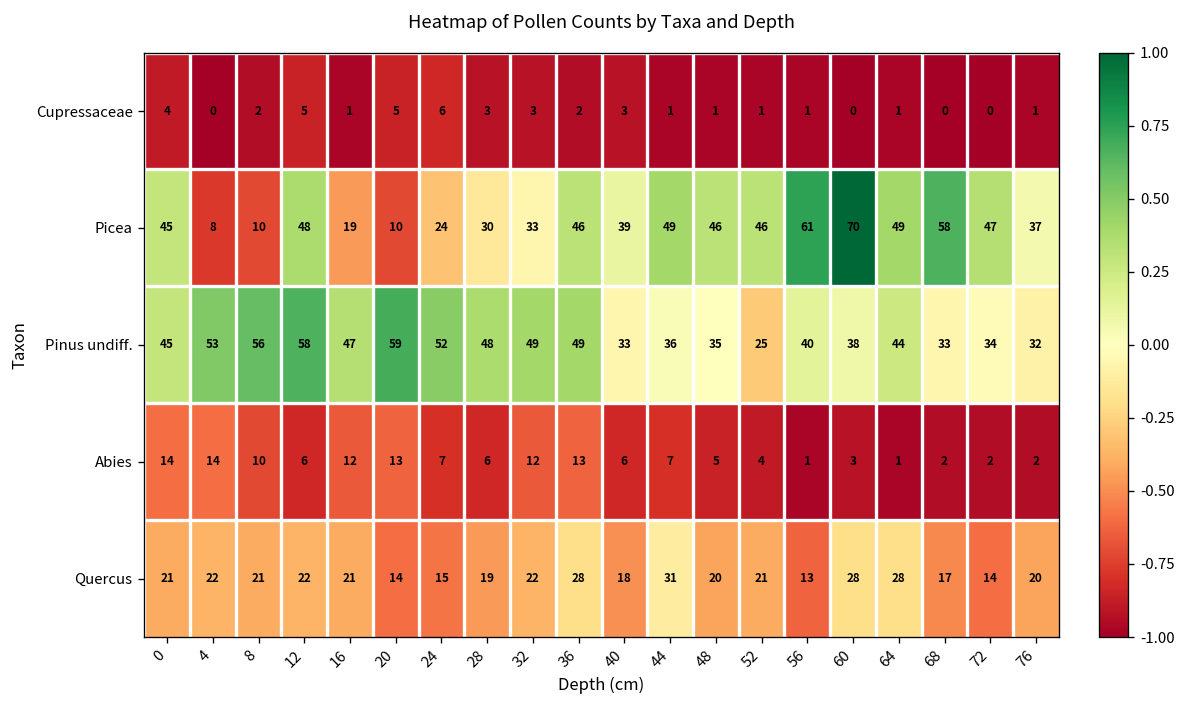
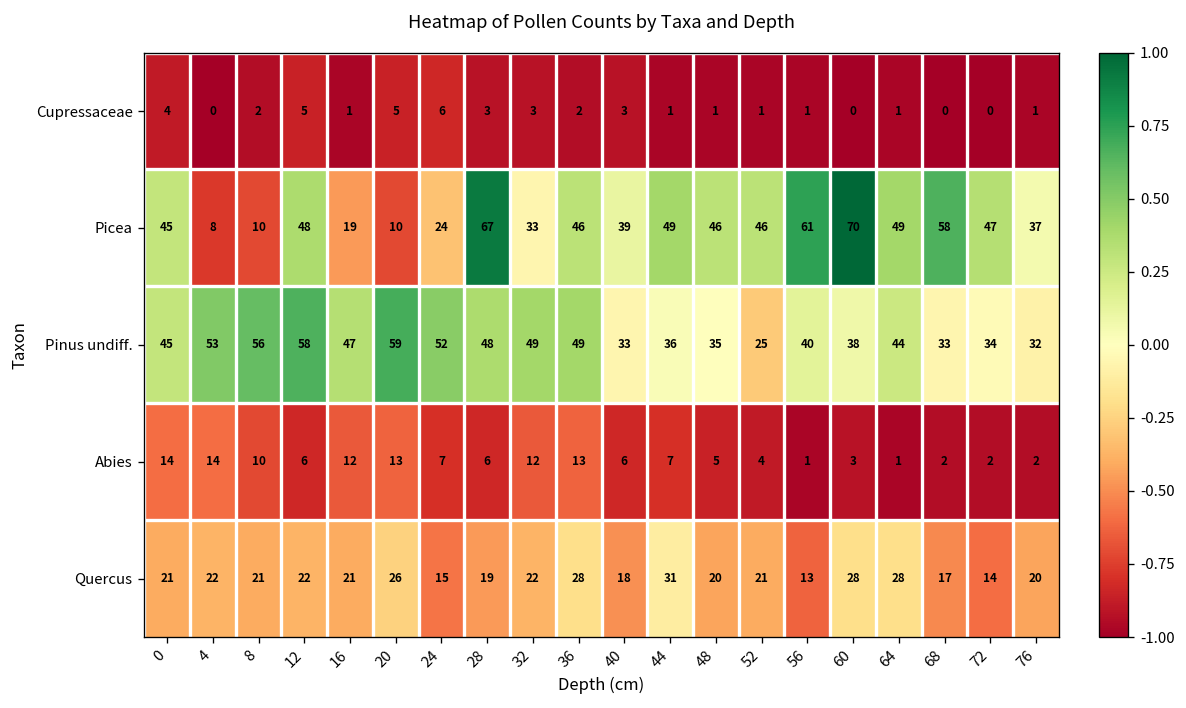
Picea, 28: 30 -> 67
Quercus, 20: 14 -> 26
